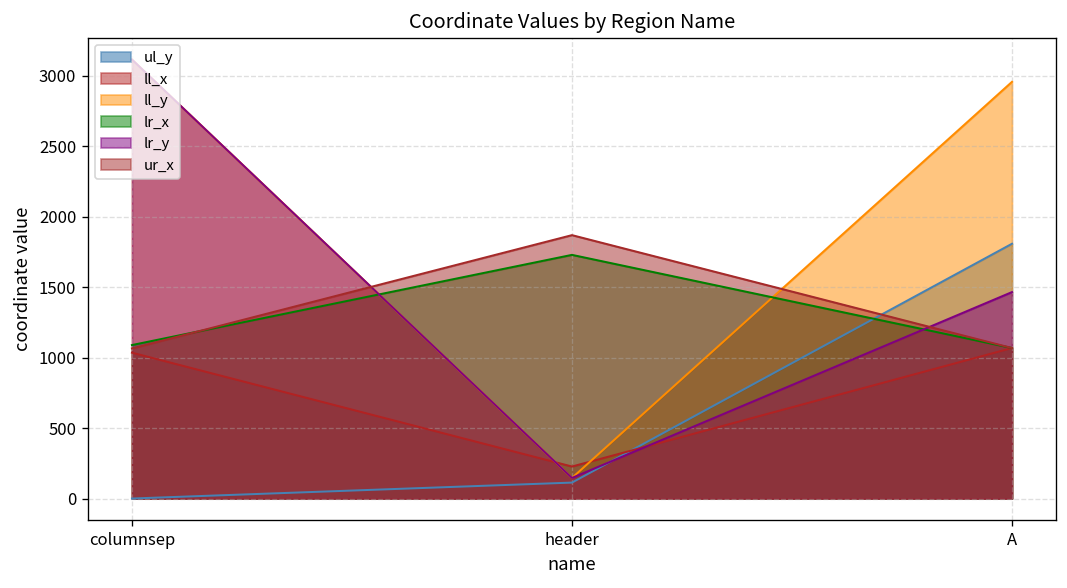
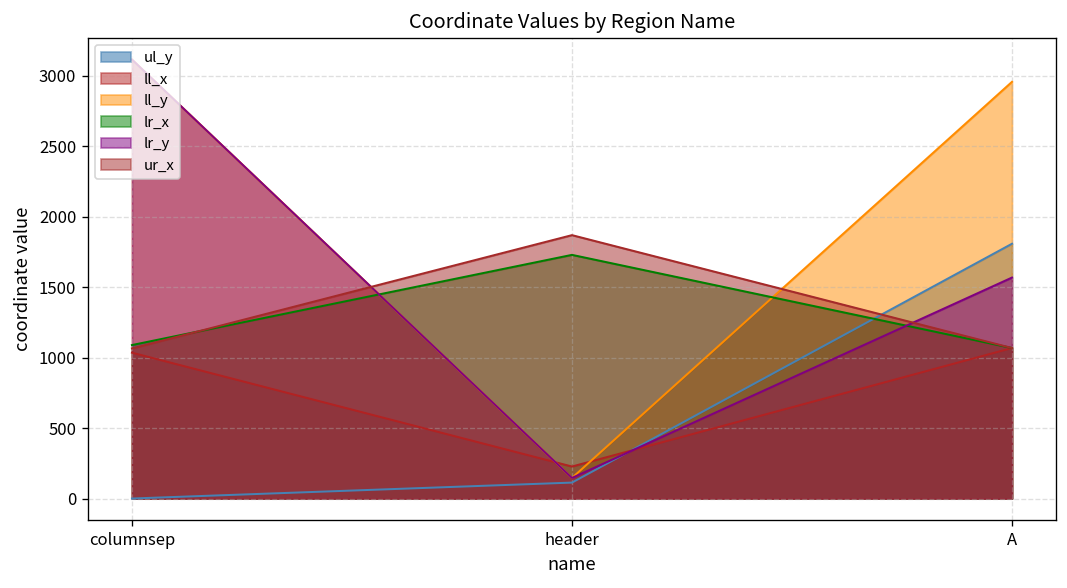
lr_y, A: 1470 -> 1570
